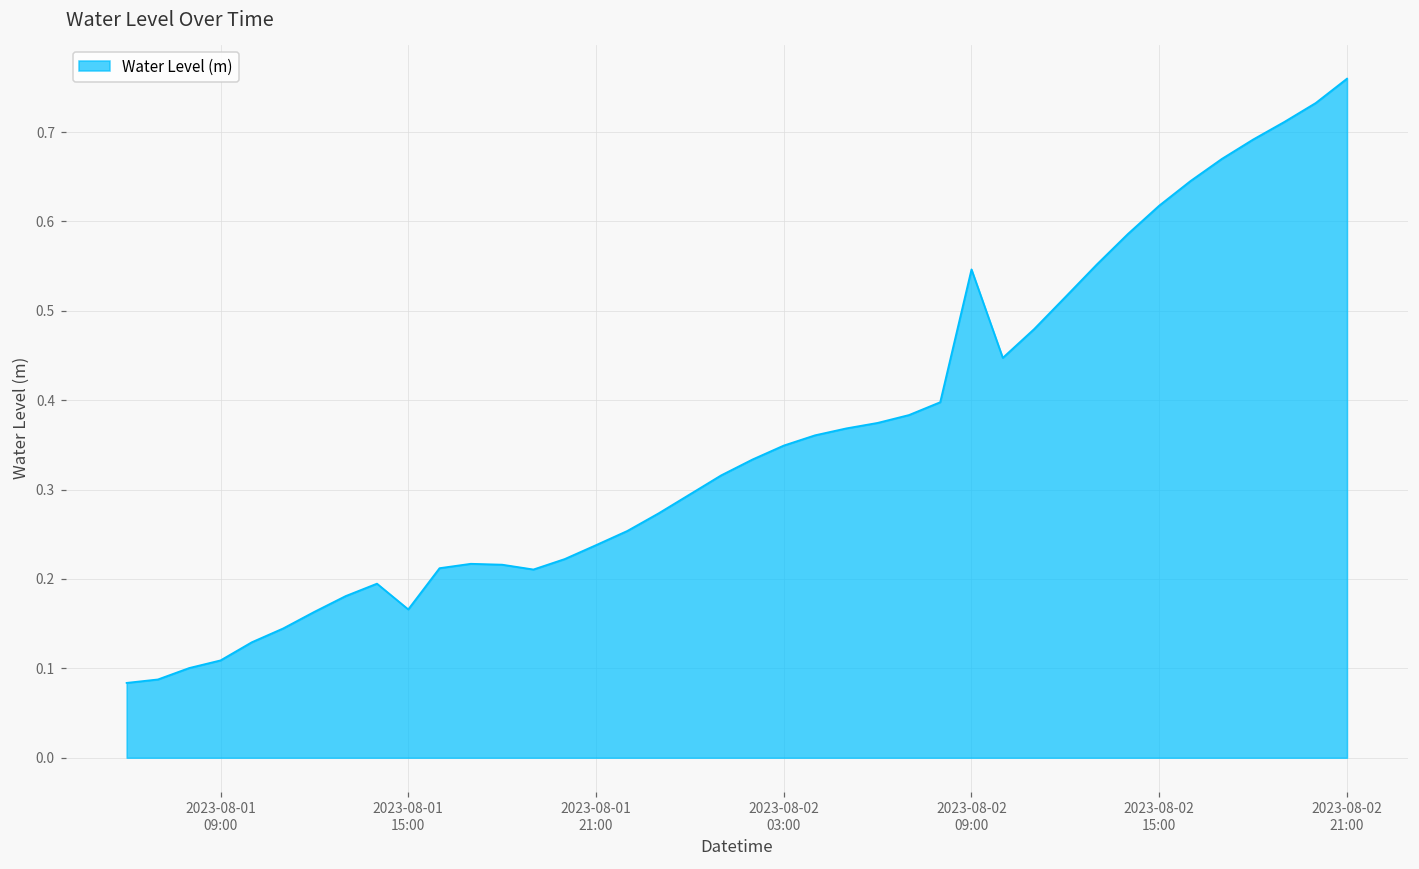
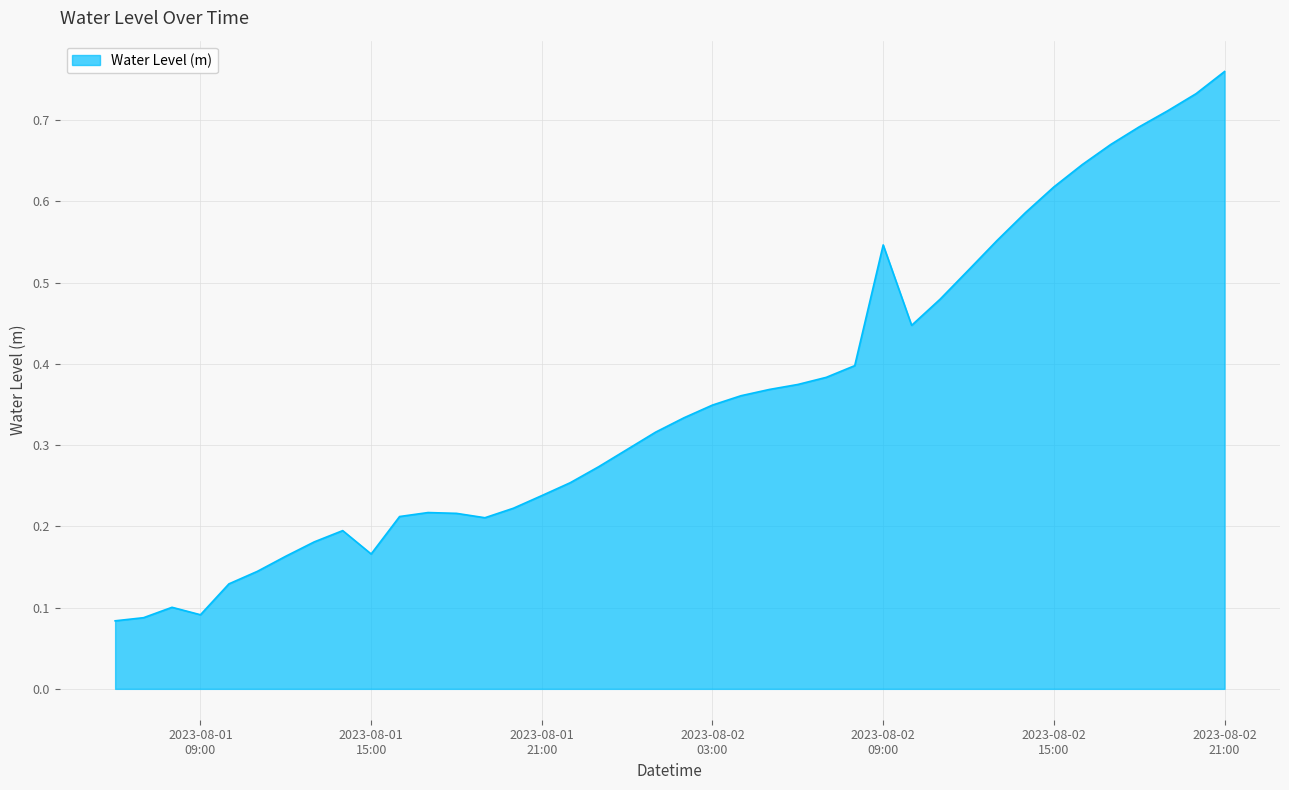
2023-08-01 09:00: 0.11 -> 0.09
